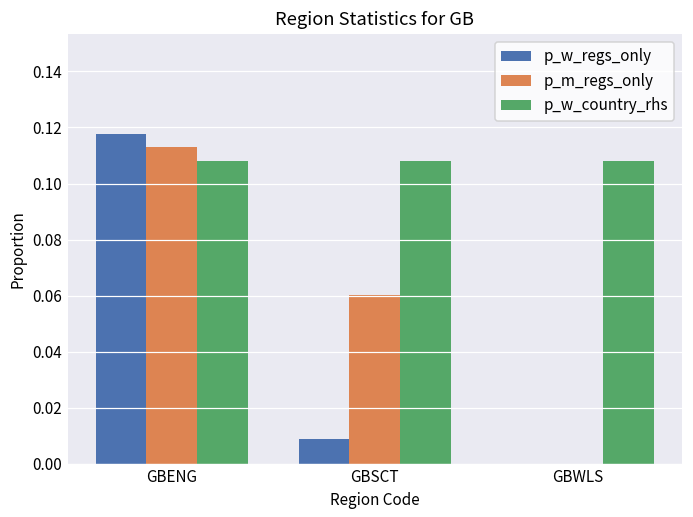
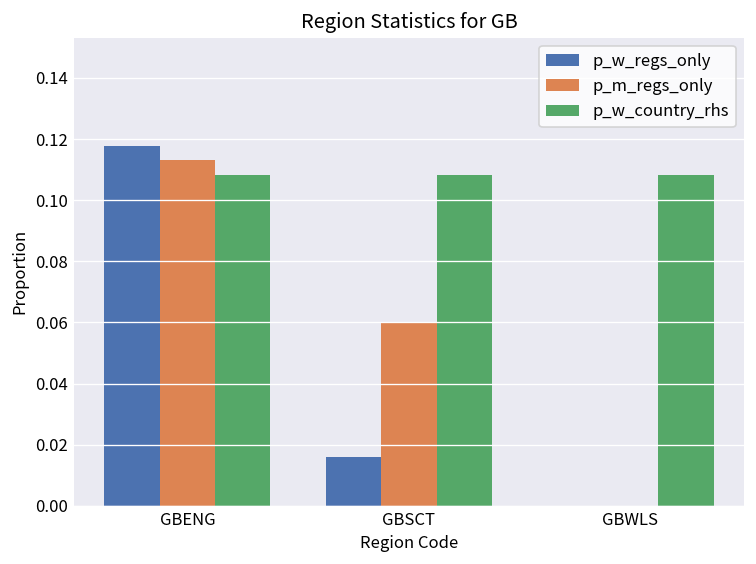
p_w_regs_only, GBSCT: 0.009 -> 0.016
